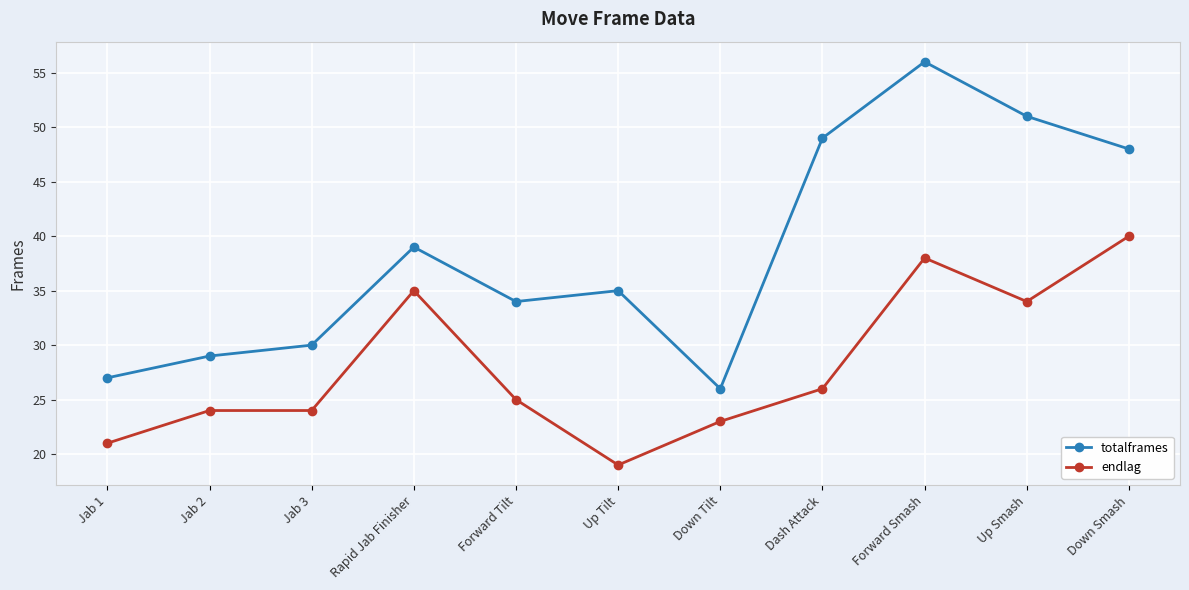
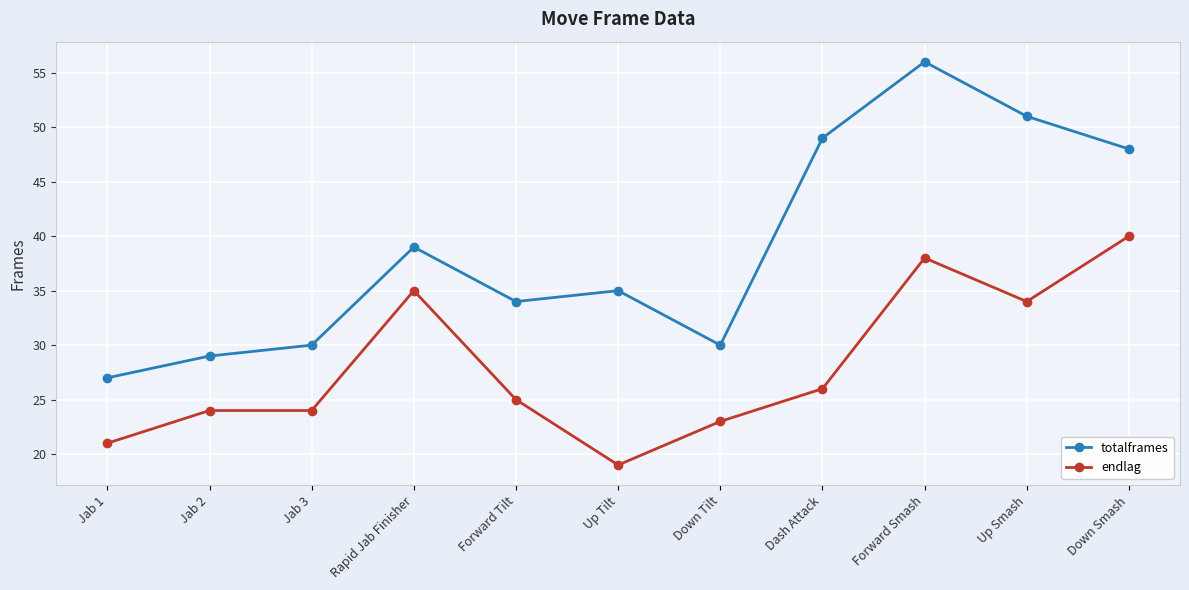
totalframes, Down Tilt: 26 -> 30
